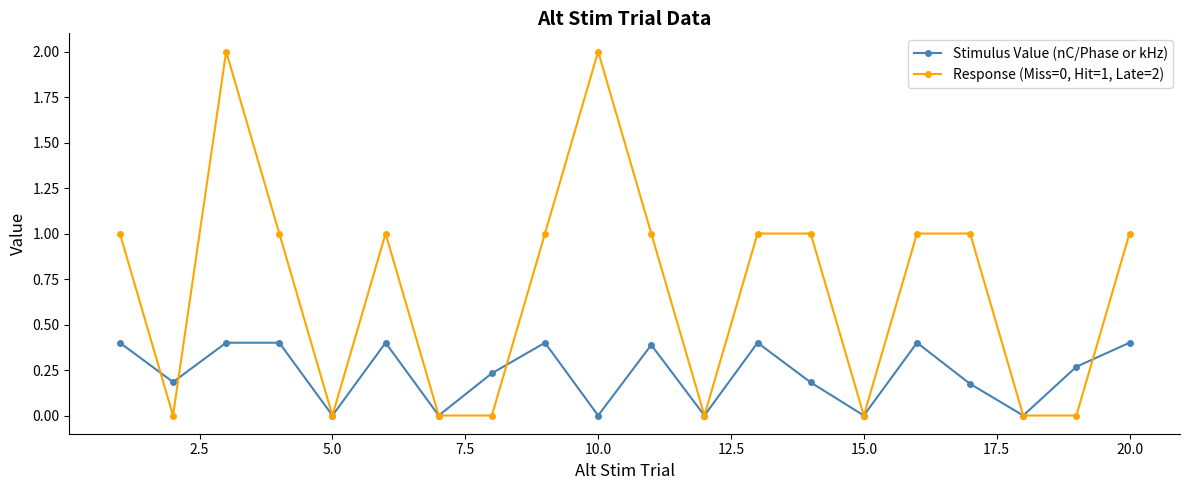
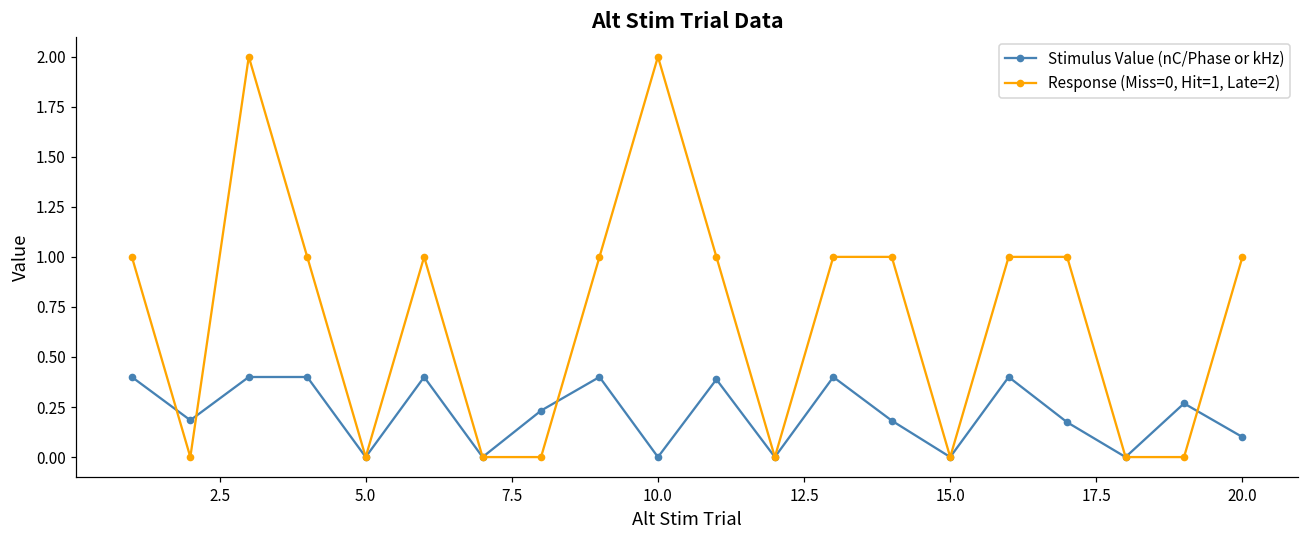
Stimulus Value (nC/Phase or kHz), 20.0: 0.4 -> 0.1
